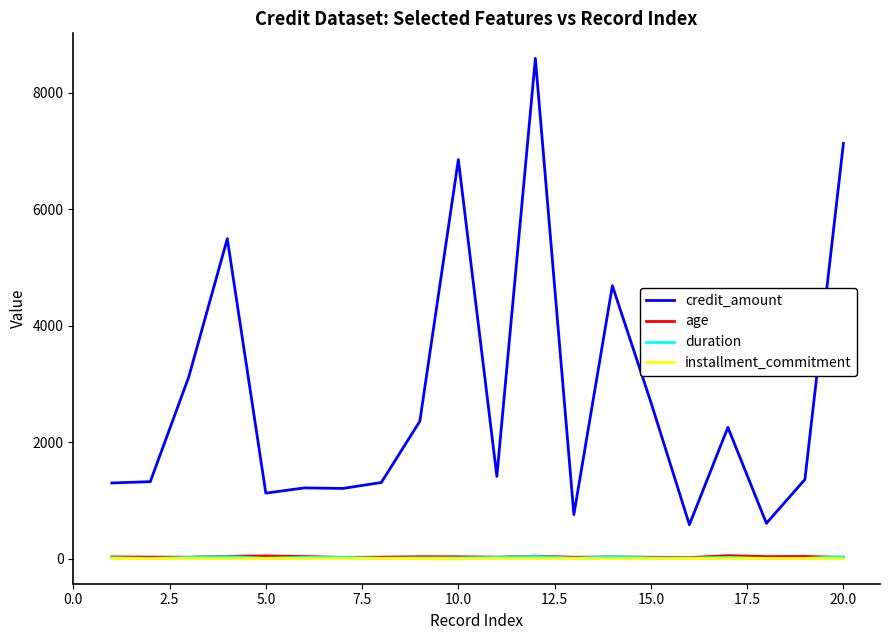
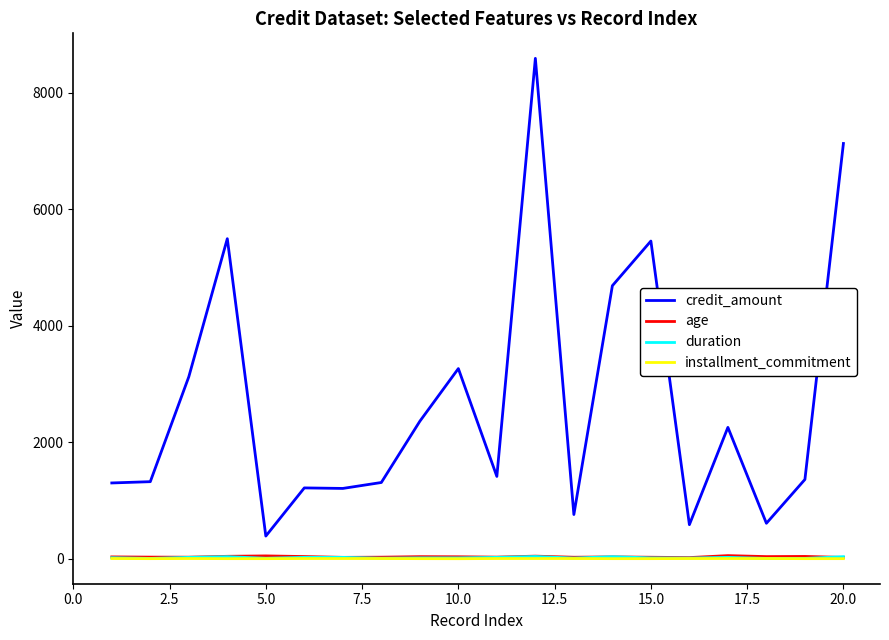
credit_amount, 5.0: 1100 -> 400
credit_amount, 10.0: 6900 -> 3300
credit_amount, 15.0: 2700 -> 5500
